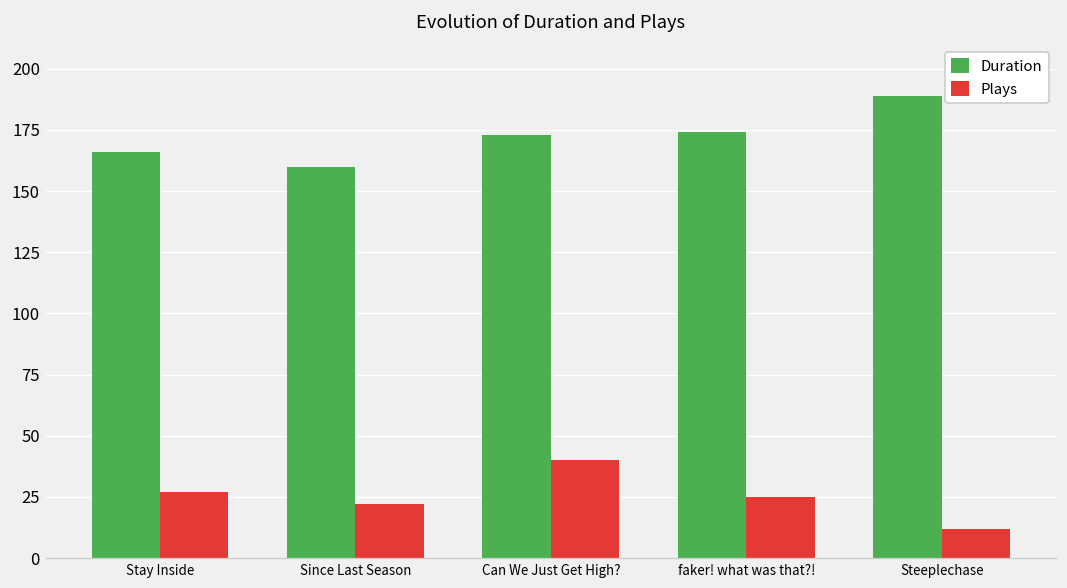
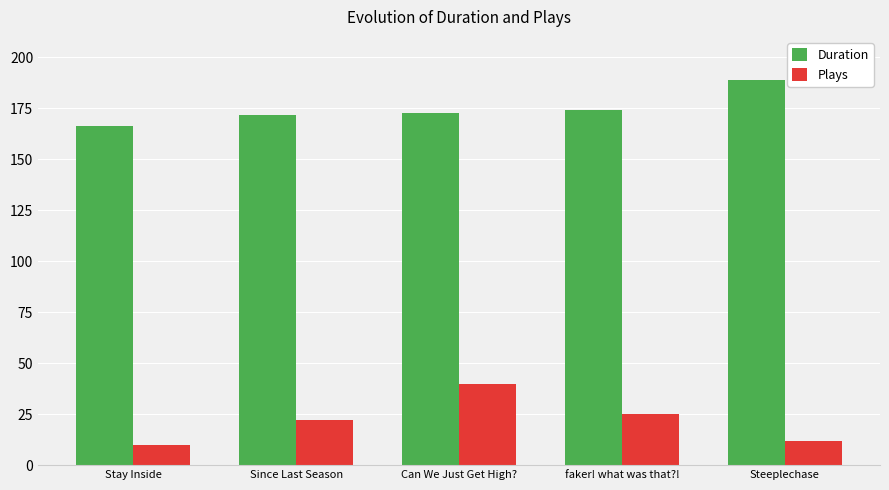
Plays, Stay Inside: 27 -> 10
Duration, Since Last Season: 160 -> 172
